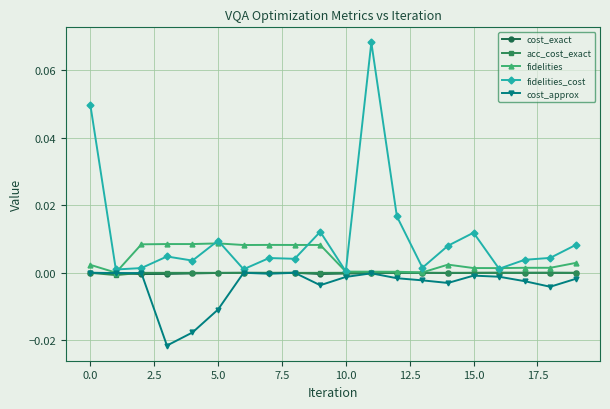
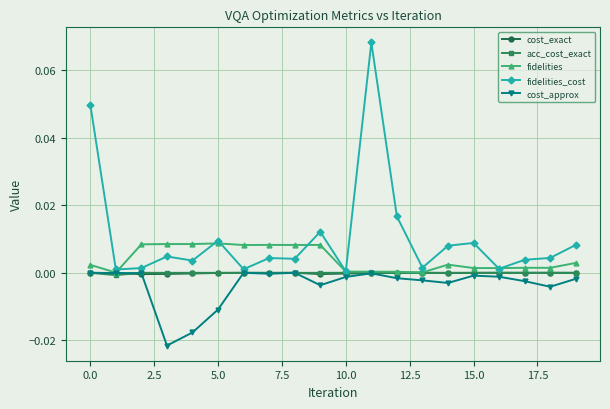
fidelities_cost, 15.0: 0.012 -> 0.009
